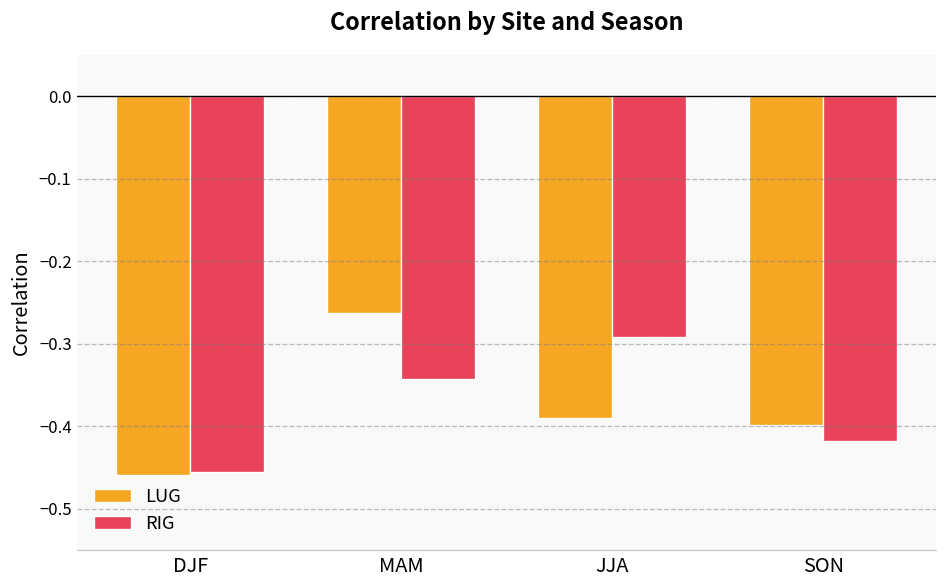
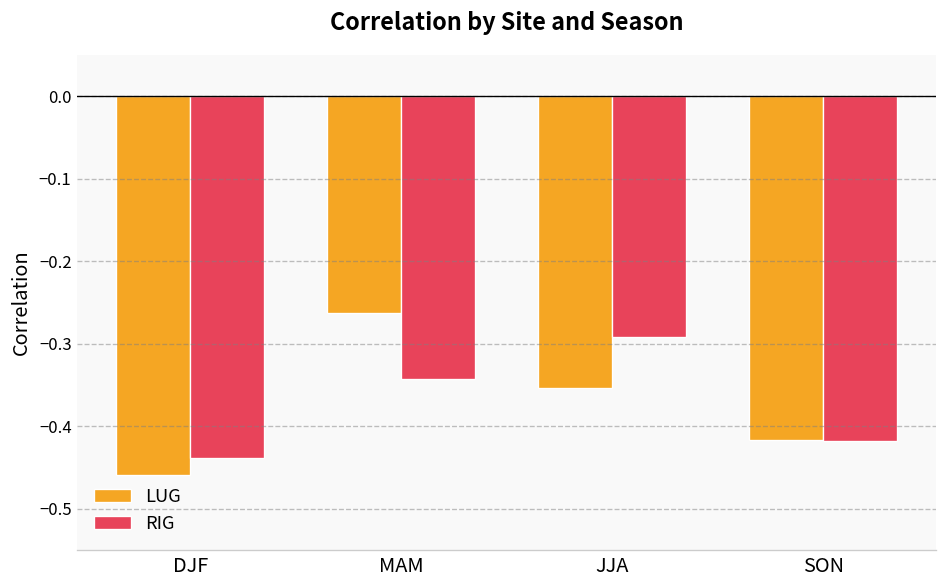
RIG, DJF: -0.46 -> -0.44
LUG, JJA: -0.39 -> -0.35
LUG, SON: -0.40 -> -0.42
